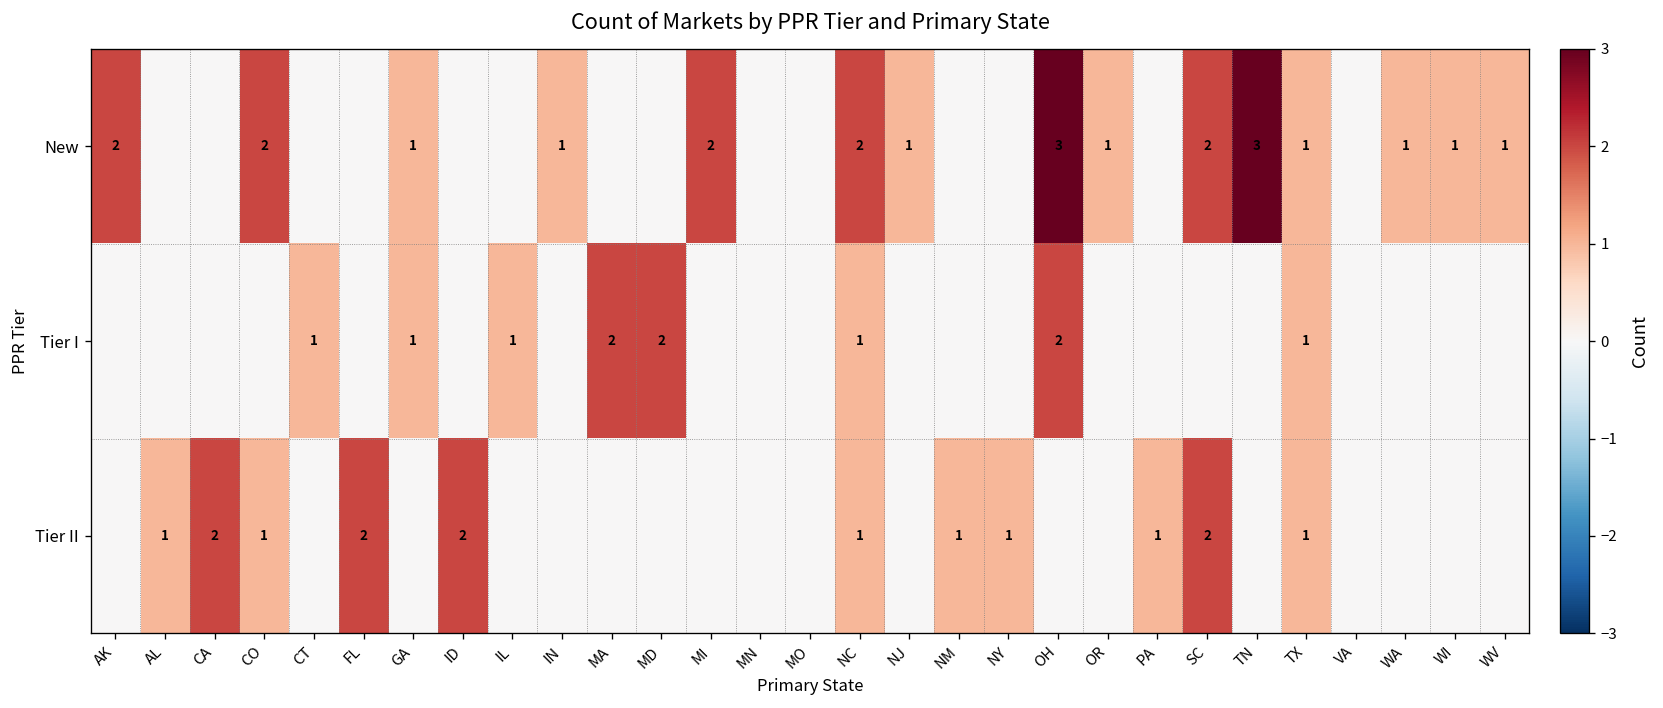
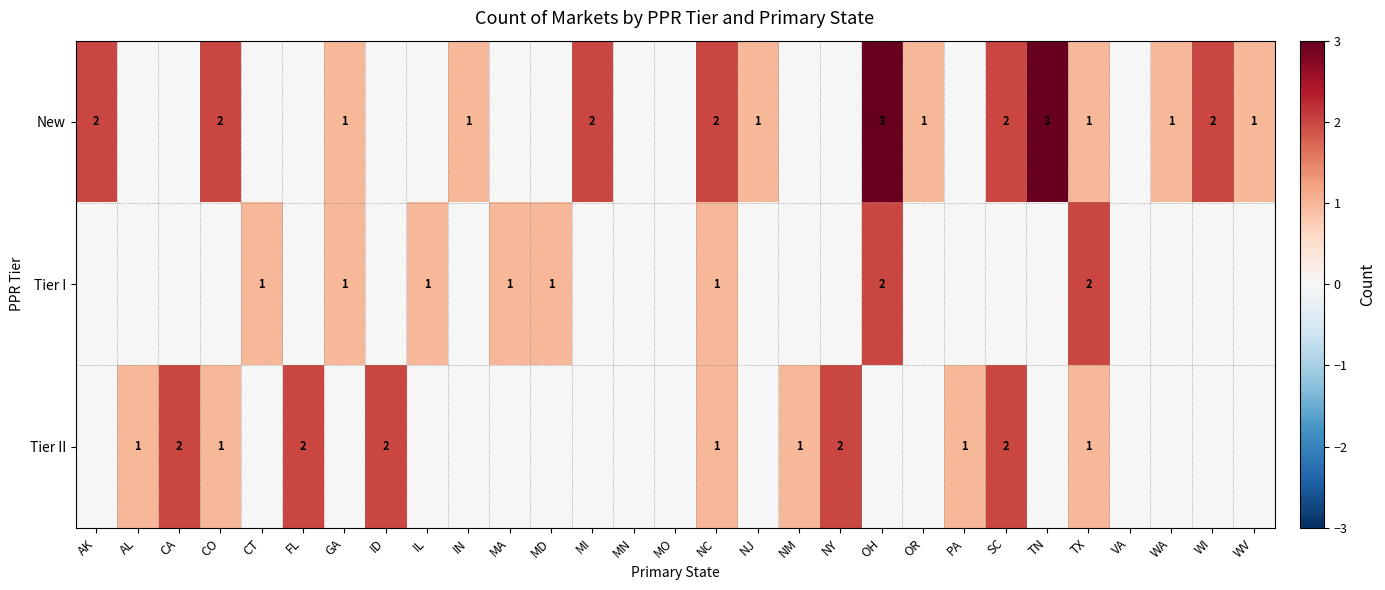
New, WI: 1 -> 2
Tier I, MA: 2 -> 1
Tier I, MD: 2 -> 1
Tier I, TX: 1 -> 2
Tier II, NY: 1 -> 2
